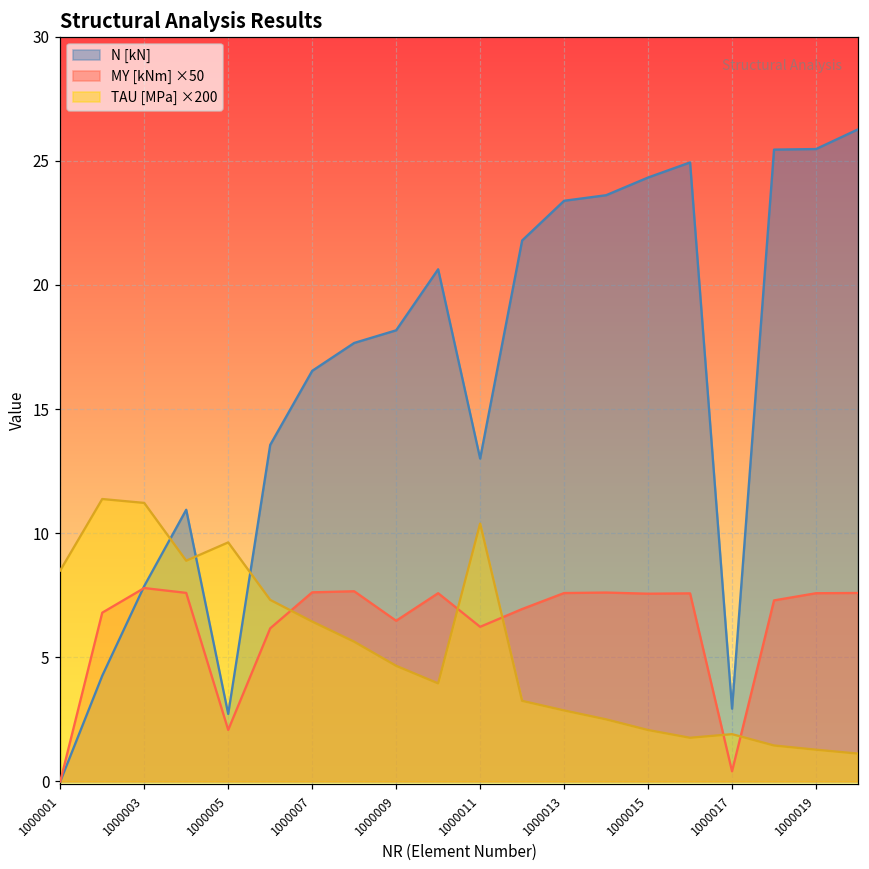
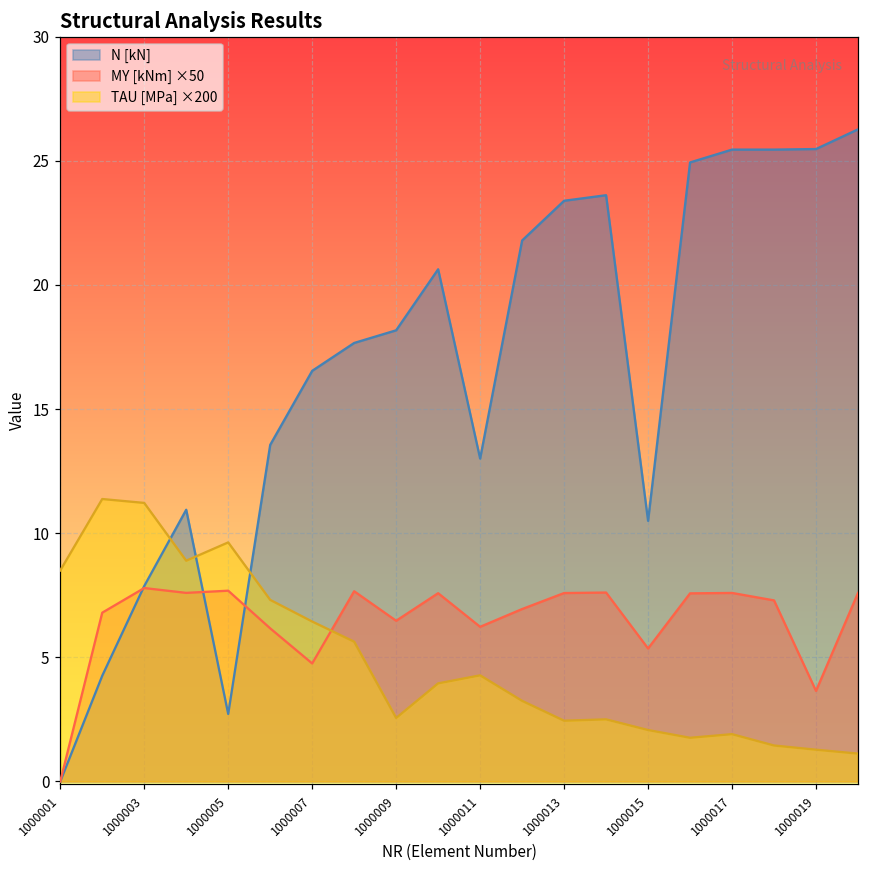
MY [kNm] ×50, 1000005: 2.1 -> 7.7
MY [kNm] ×50, 1000007: 7.6 -> 4.8
TAU [MPa] ×200, 1000009: 4.7 -> 2.6
TAU [MPa] ×200, 1000011: 10.4 -> 4.3
TAU [MPa] ×200, 1000013: 2.9 -> 2.4
N [kN], 1000015: 24.3 -> 10.5
MY [kNm] ×50, 1000015: 7.6 -> 5.4
N [kN], 1000017: 2.9 -> 25.5
MY [kNm] ×50, 1000017: 0.4 -> 7.6
MY [kNm] ×50, 1000019: 7.6 -> 3.6
